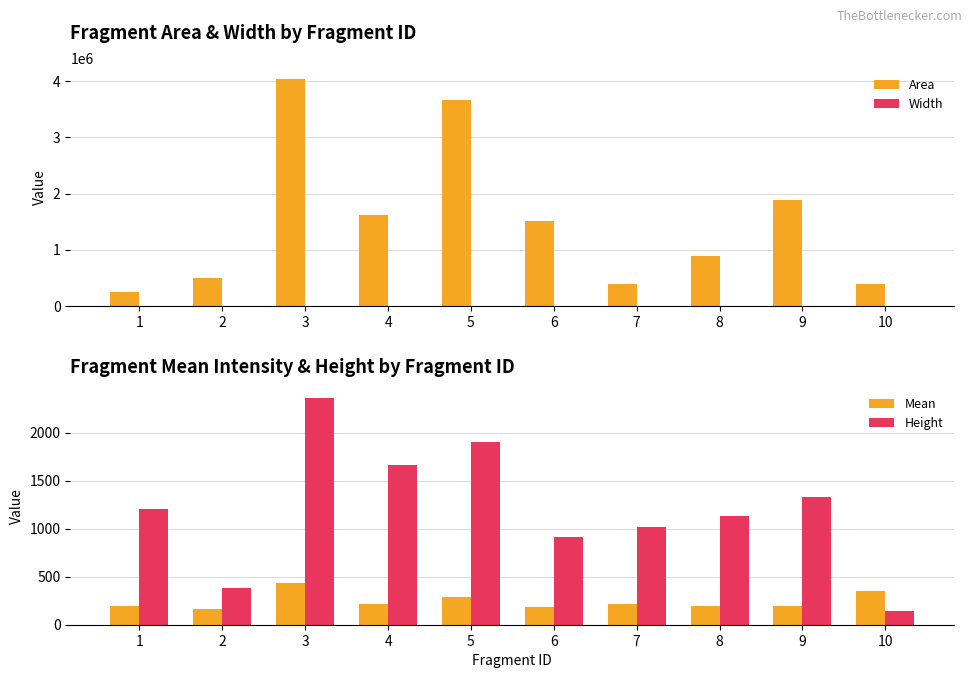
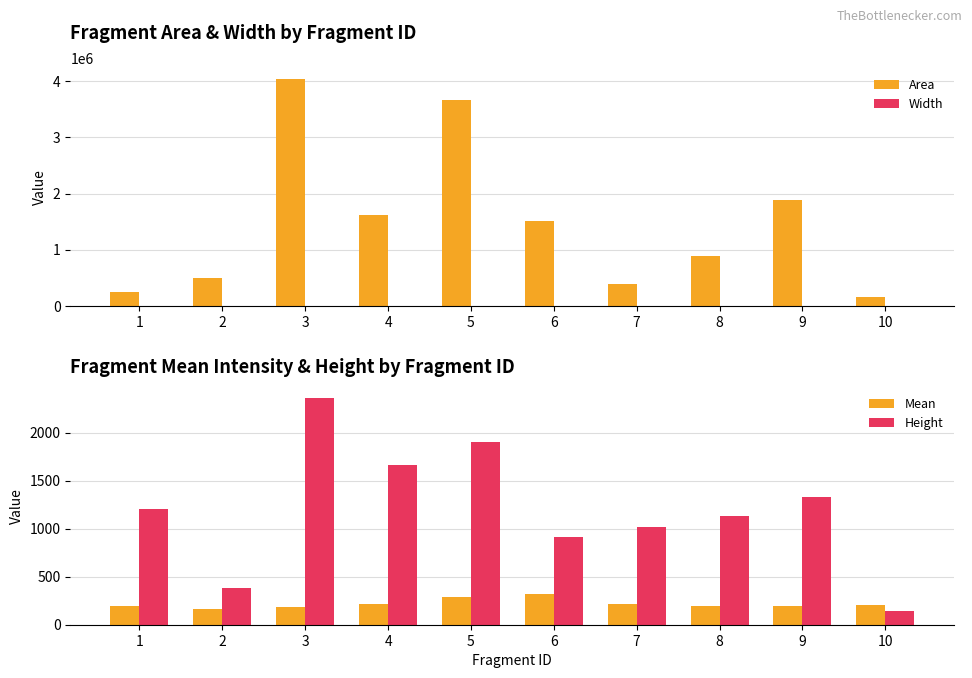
Fragment Area & Width by Fragment ID, Area, 10: 400000 -> 200000
Fragment Mean Intensity & Height by Fragment ID, Mean, 3: 400 -> 200
Fragment Mean Intensity & Height by Fragment ID, Mean, 6: 200 -> 300
Fragment Mean Intensity & Height by Fragment ID, Mean, 10: 400 -> 200
